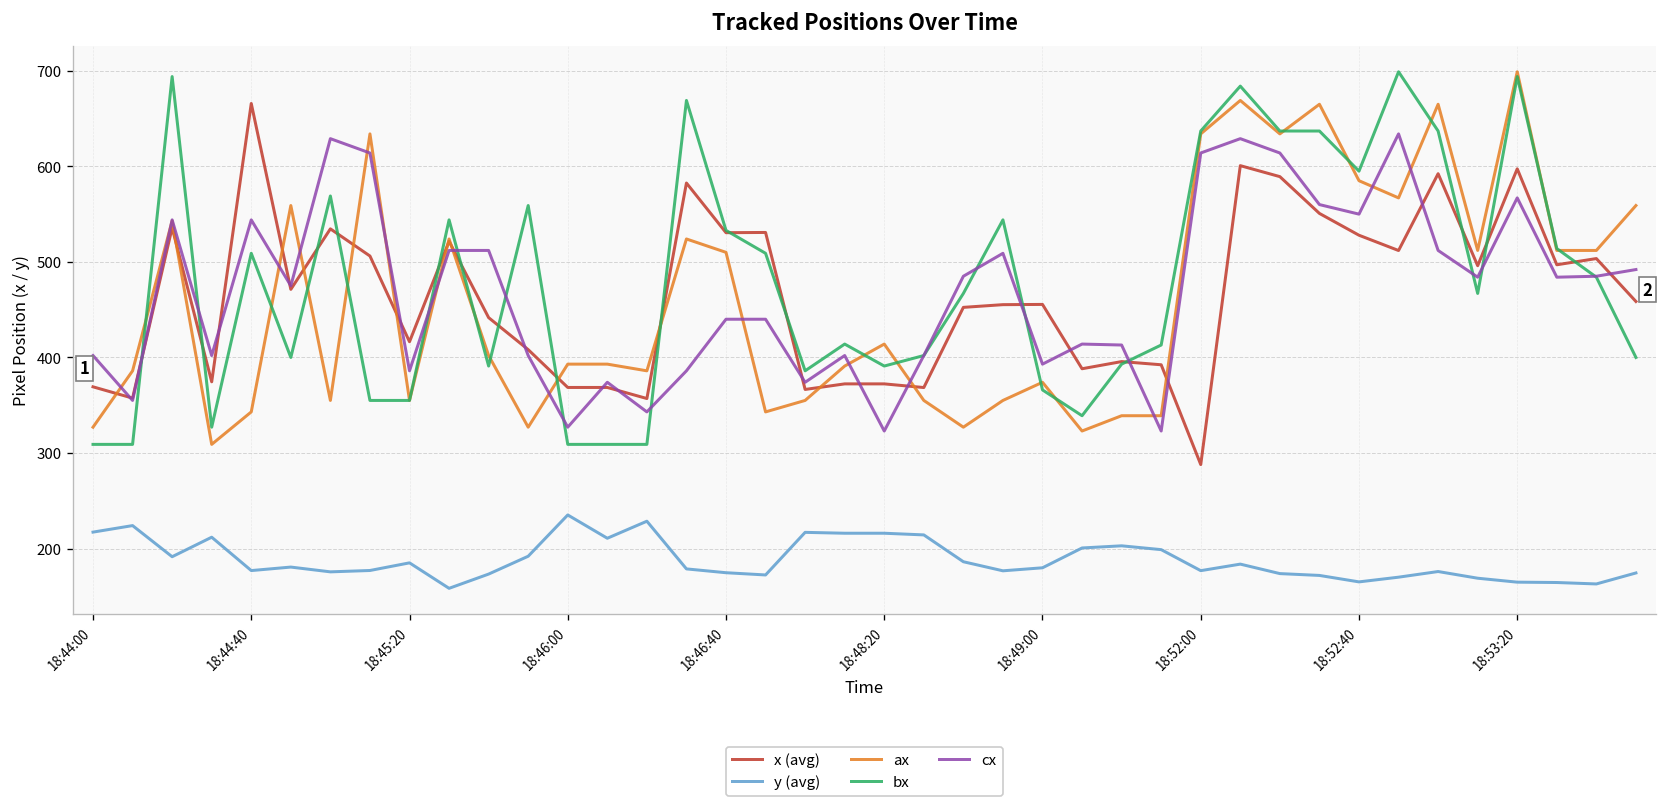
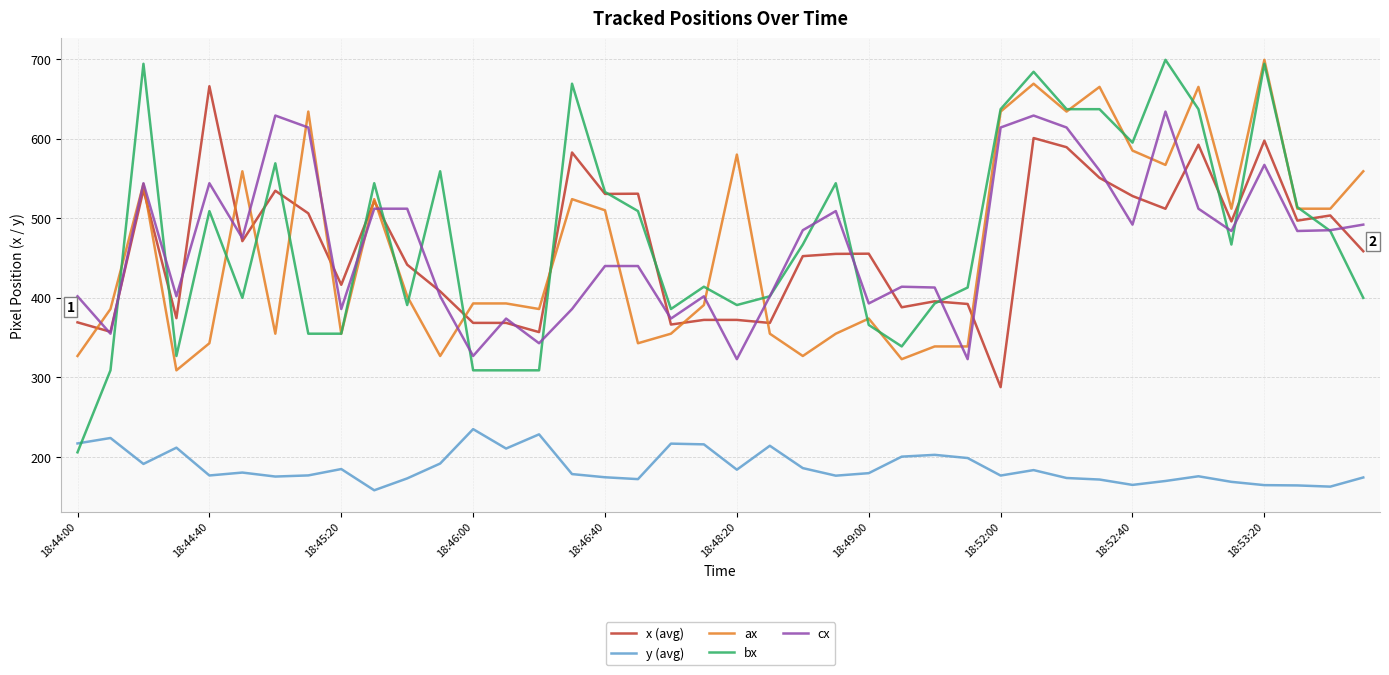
bx, 18:44:00: 310 -> 210
y (avg), 18:48:20: 220 -> 180
ax, 18:48:20: 410 -> 580
cx, 18:52:40: 550 -> 490
